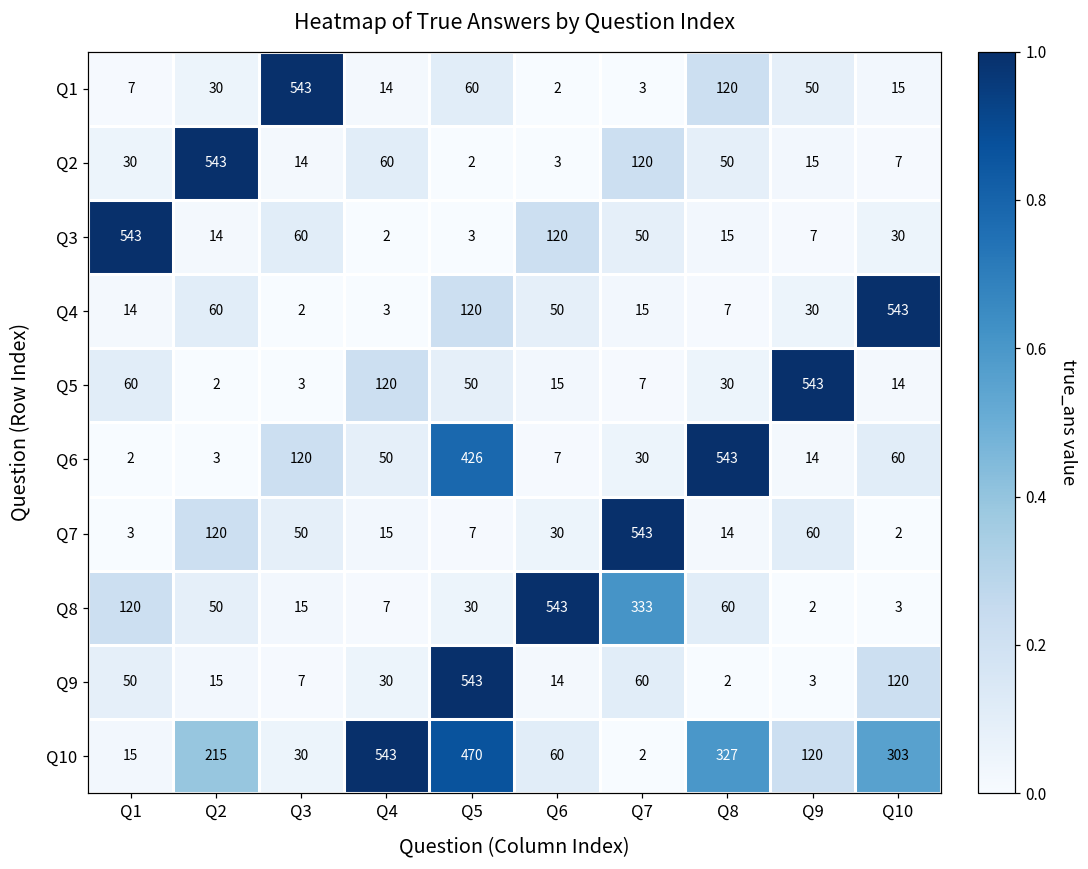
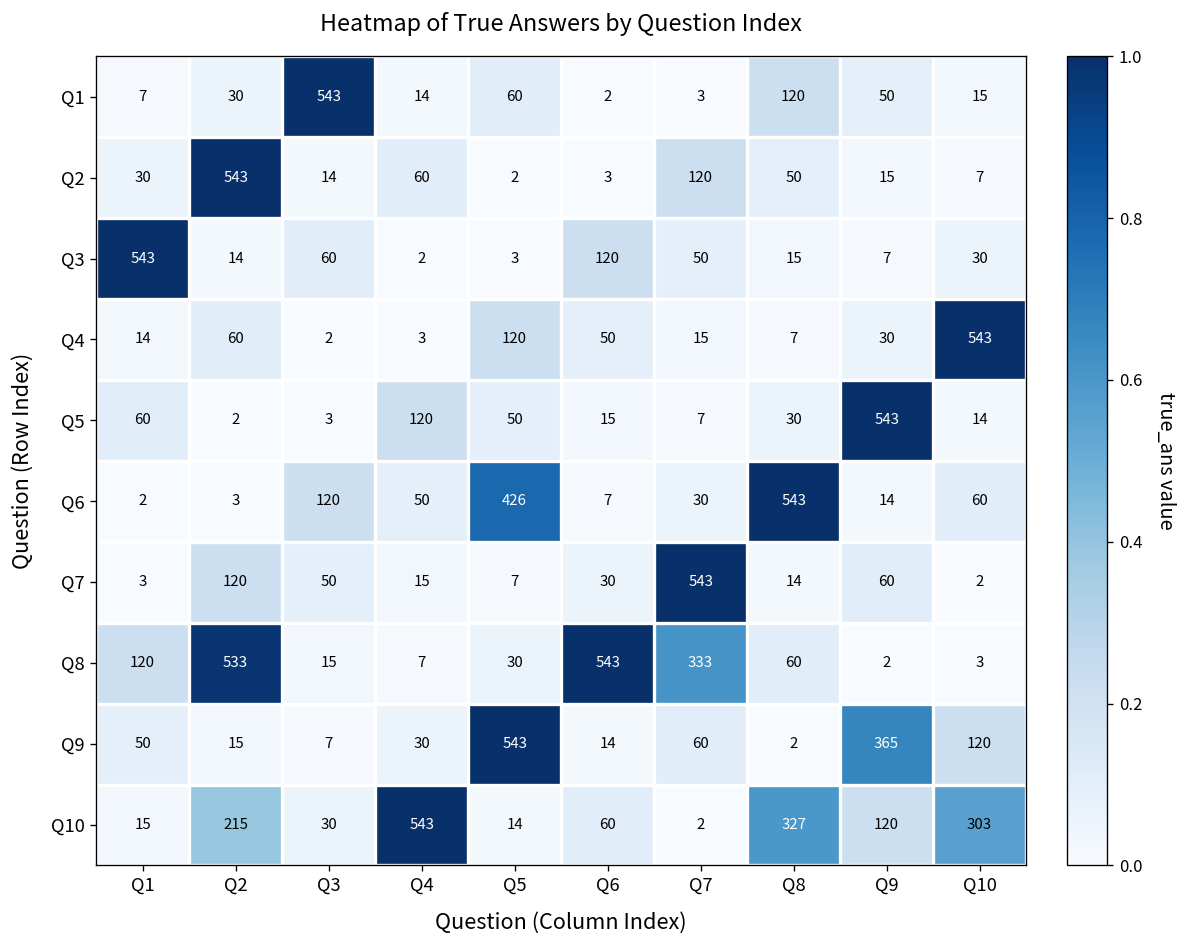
Q8, Q2: 50 -> 533
Q9, Q9: 3 -> 365
Q10, Q5: 470 -> 14
